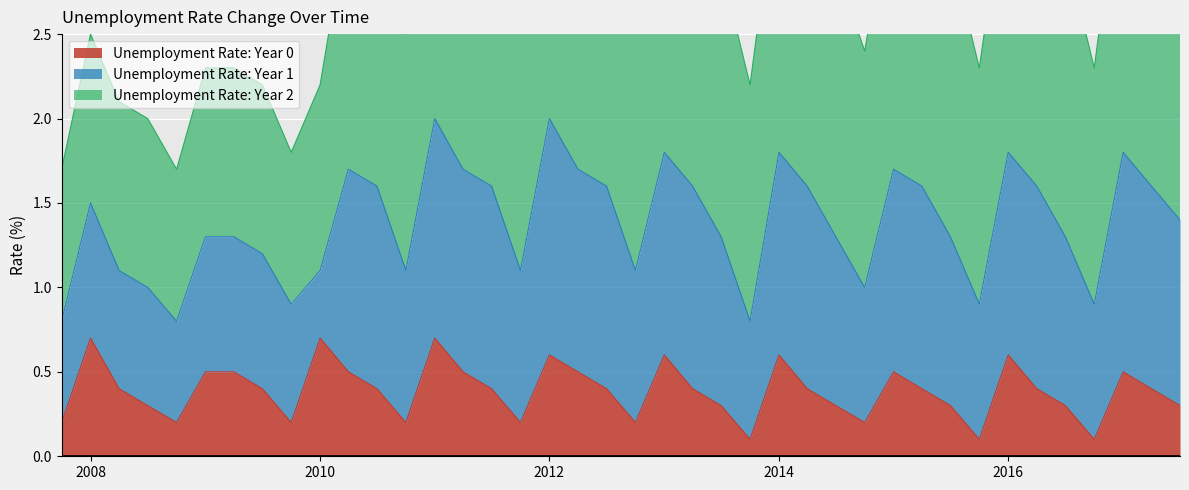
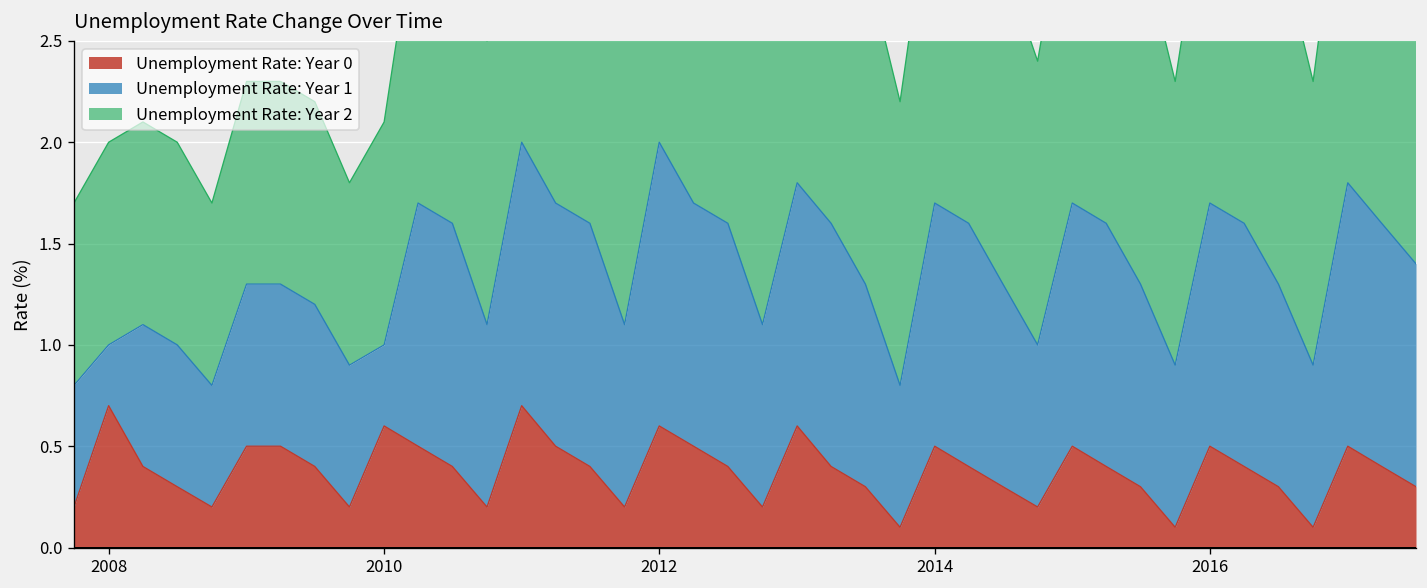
Unemployment Rate: Year 1, 2008: 0.8 -> 0.3
Unemployment Rate: Year 0, 2010: 0.7 -> 0.6
Unemployment Rate: Year 0, 2014: 0.6 -> 0.5
Unemployment Rate: Year 0, 2016: 0.6 -> 0.5
